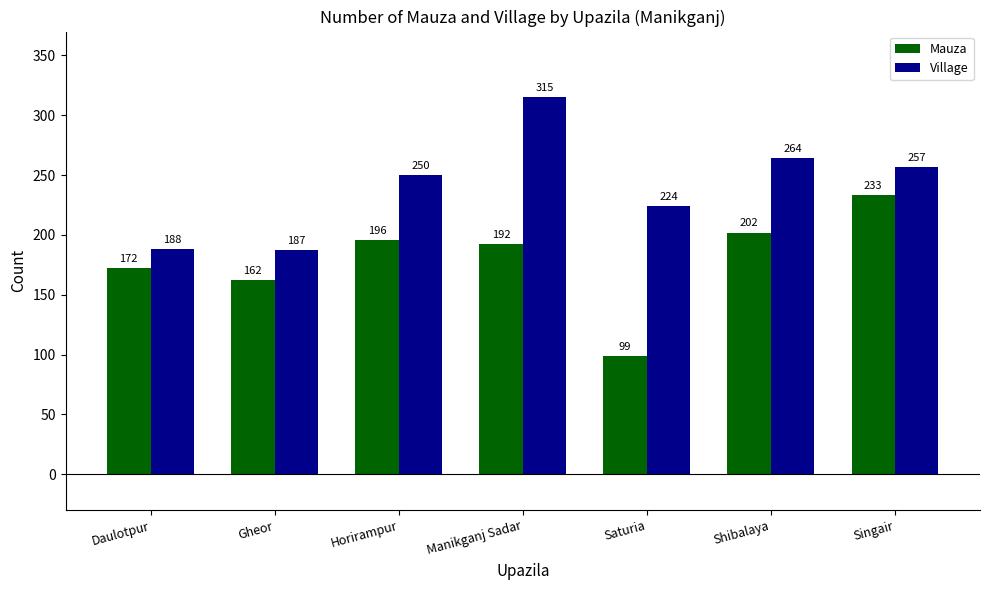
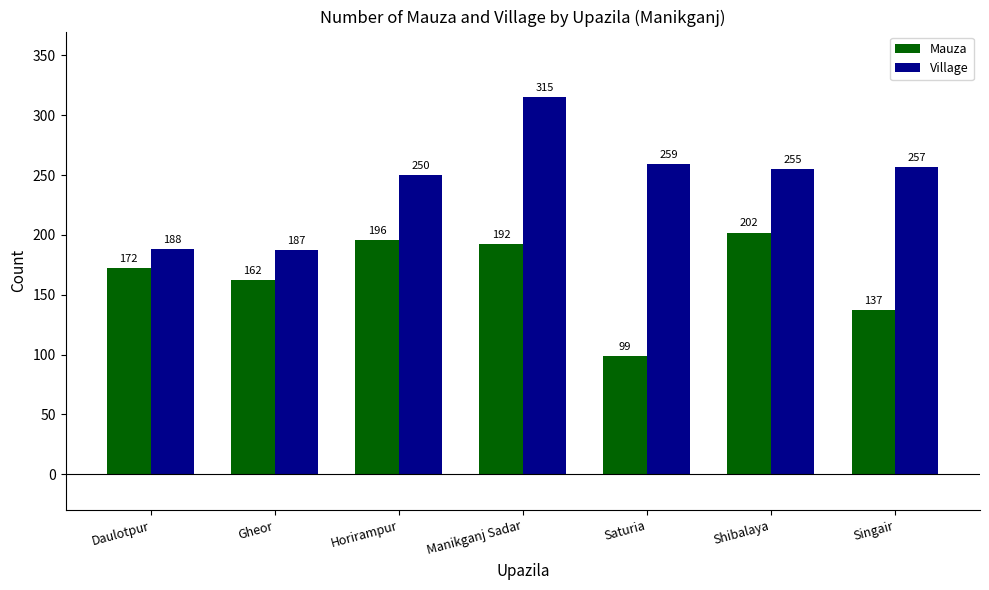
Village, Saturia: 224 -> 259
Village, Shibalaya: 264 -> 255
Mauza, Singair: 233 -> 137
